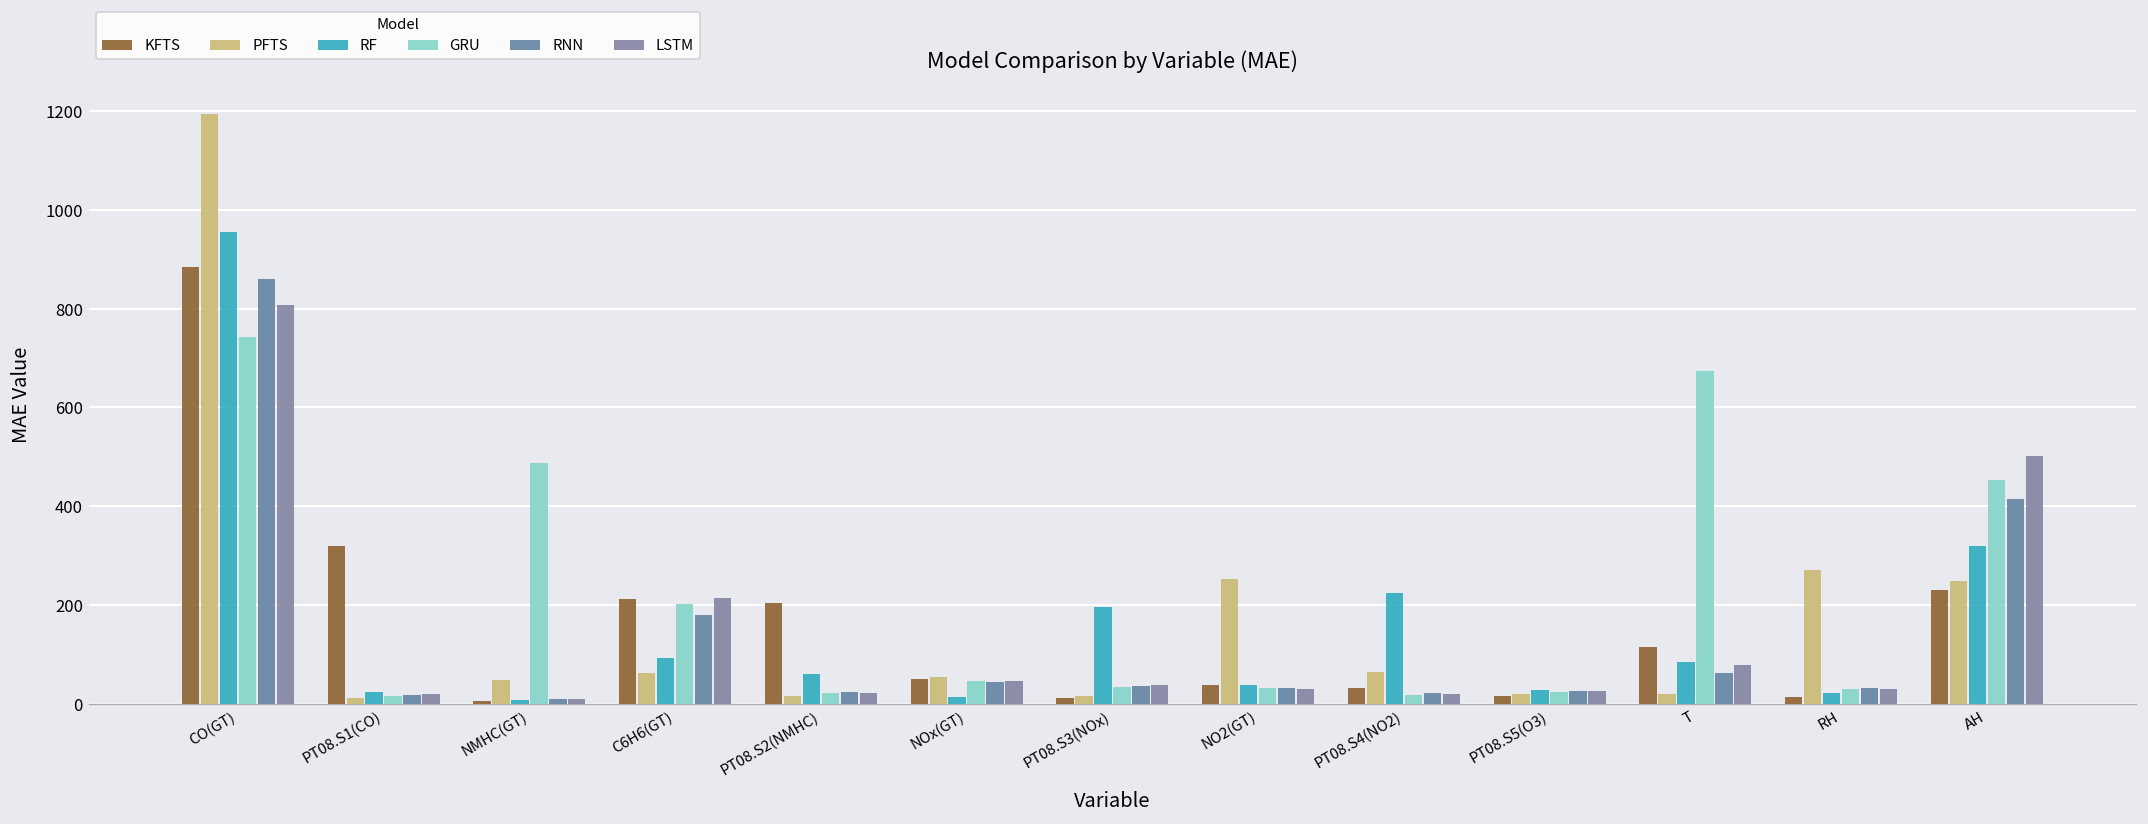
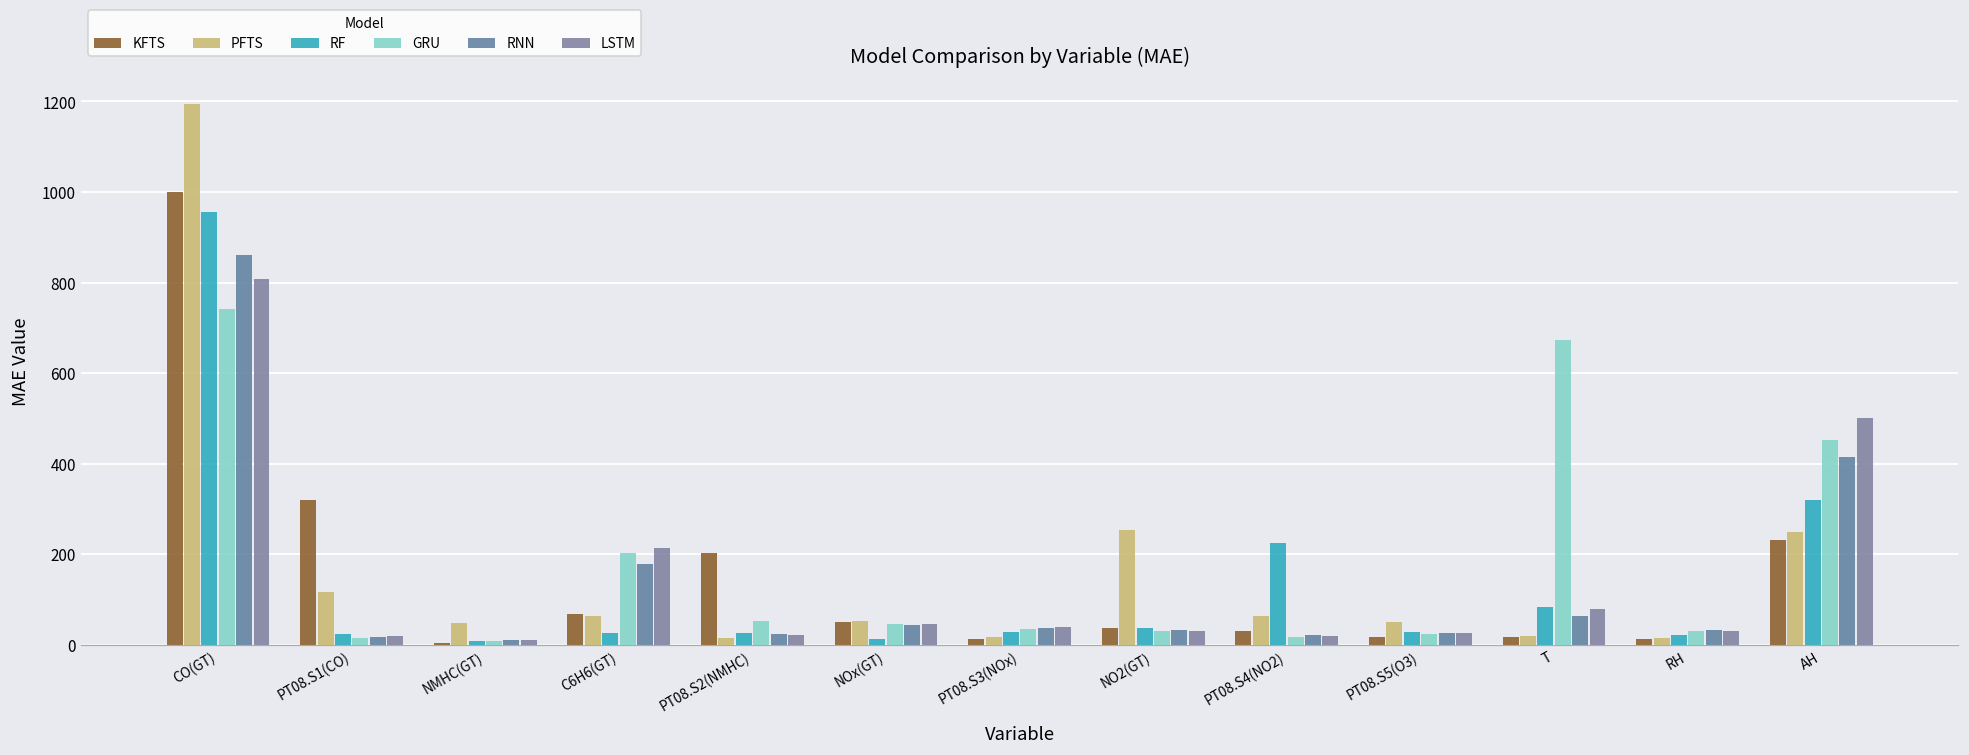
KFTS, CO(GT): 880 -> 1000
PFTS, PT08.S1(CO): 10 -> 120
GRU, NMHC(GT): 490 -> 10
KFTS, C6H6(GT): 210 -> 70
RF, C6H6(GT): 90 -> 30
RF, PT08.S2(NMHC): 60 -> 30
GRU, PT08.S2(NMHC): 20 -> 50
RF, PT08.S3(NOx): 200 -> 30
PFTS, PT08.S5(O3): 20 -> 50
KFTS, T: 120 -> 20
PFTS, RH: 270 -> 20
